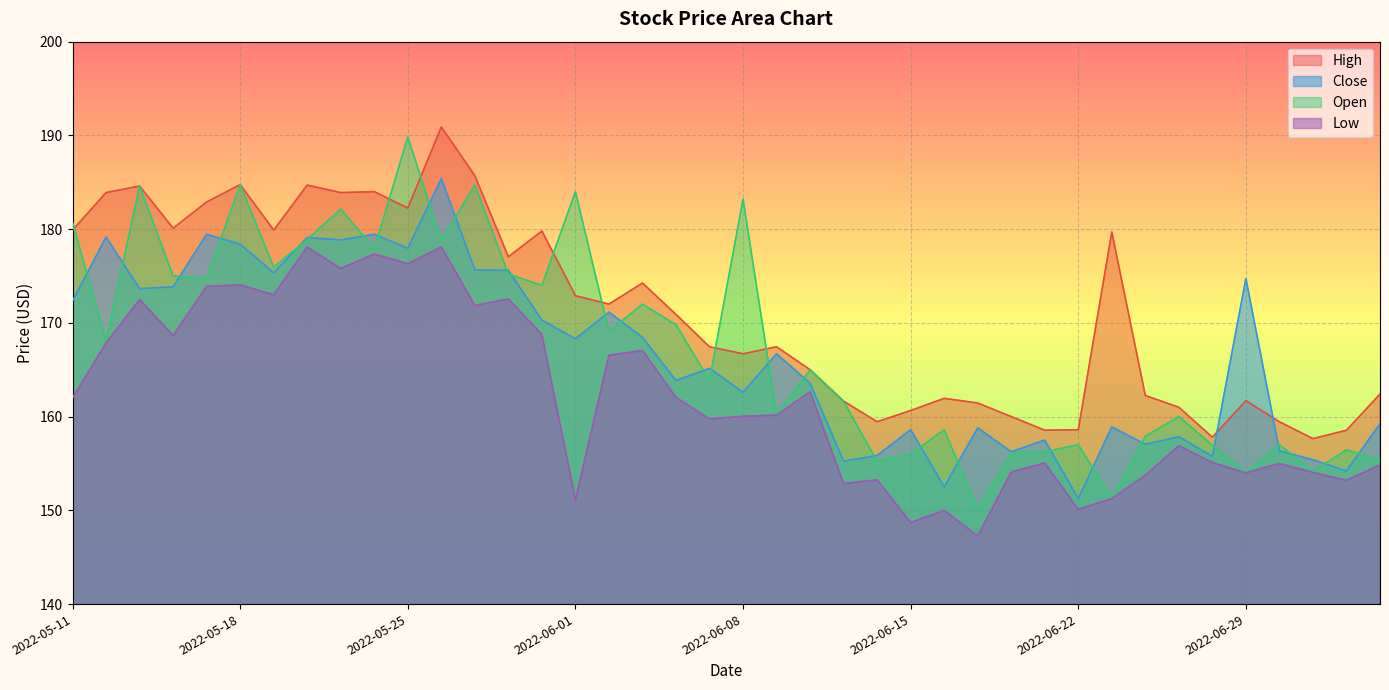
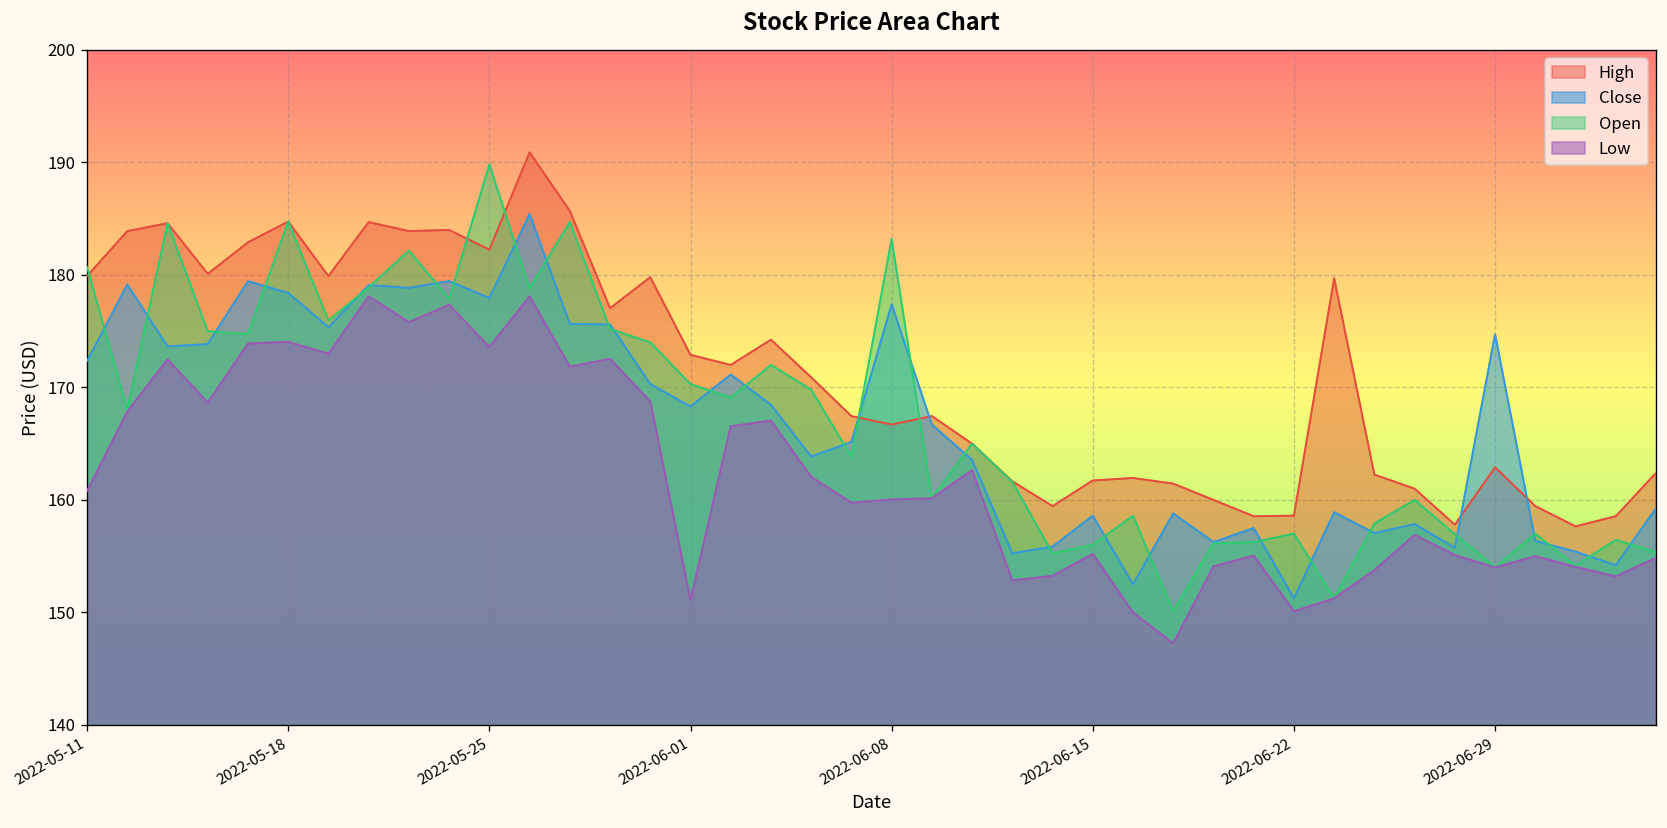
Low, 2022-05-11: 162 -> 161
Low, 2022-05-25: 176 -> 174
Open, 2022-06-01: 184 -> 170
Close, 2022-06-08: 163 -> 177
High, 2022-06-15: 161 -> 162
Low, 2022-06-15: 149 -> 155
High, 2022-06-29: 162 -> 163
